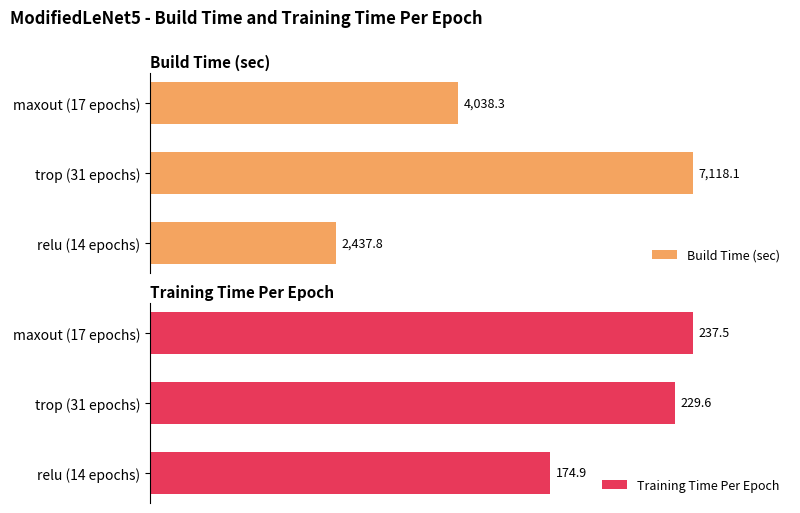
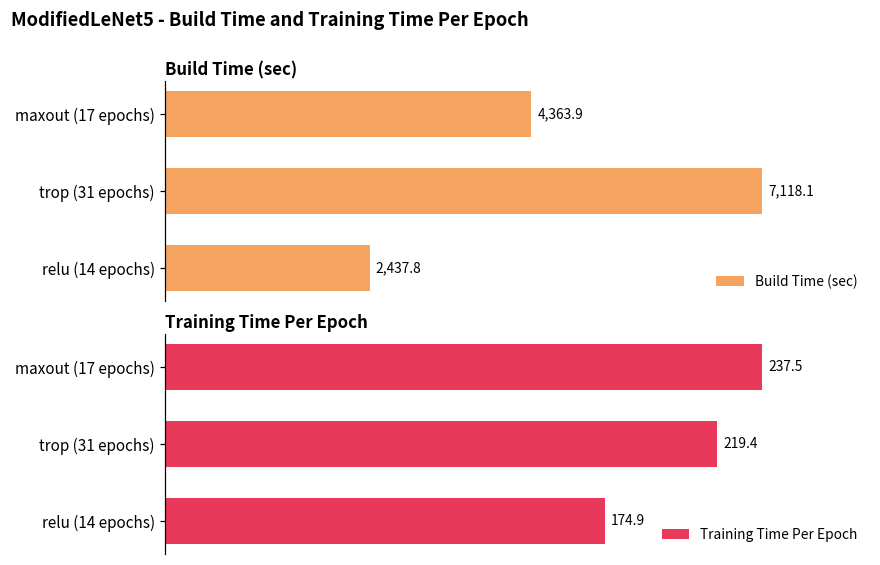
Build Time (sec), maxout (17 epochs): 4,038.3 -> 4,363.9
Training Time Per Epoch, trop (31 epochs): 229.6 -> 219.4
